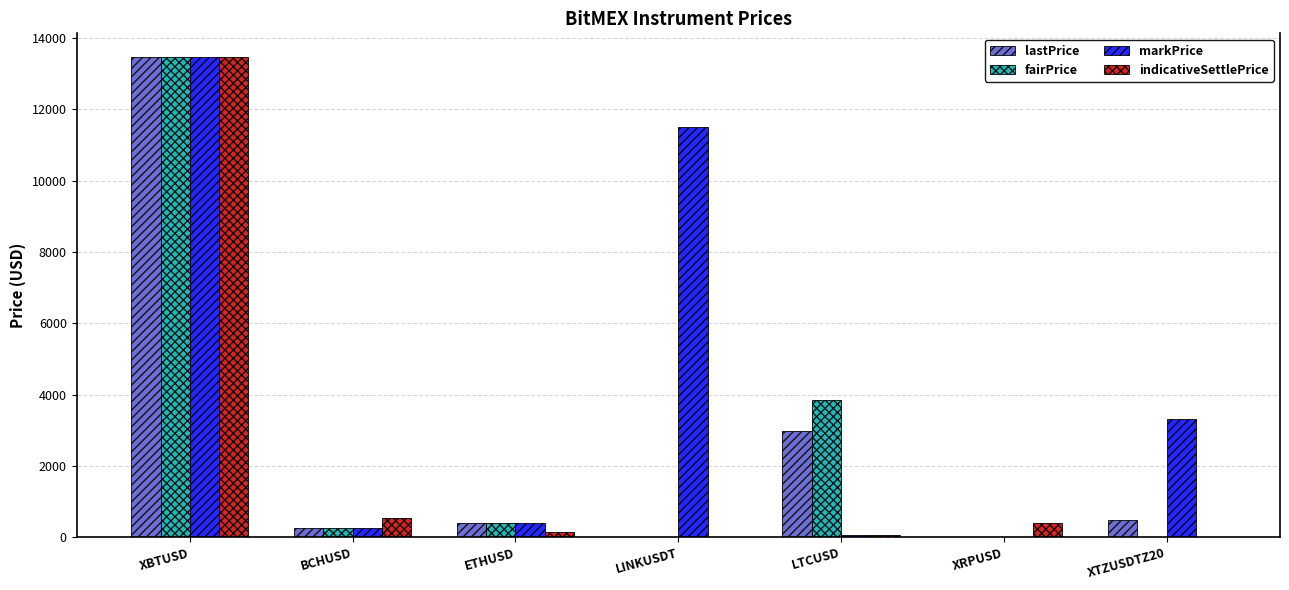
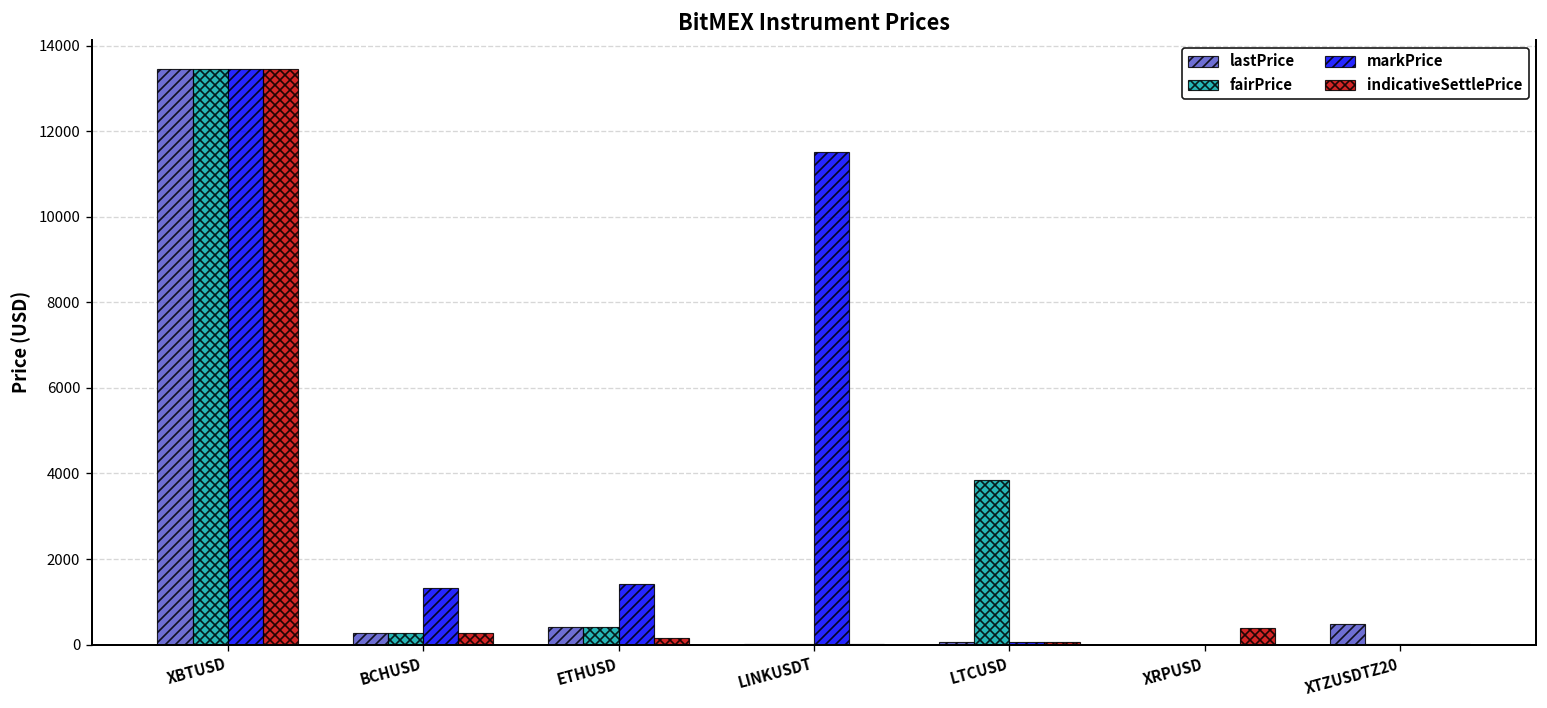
markPrice, BCHUSD: 300 -> 1300
indicativeSettlePrice, BCHUSD: 500 -> 300
markPrice, ETHUSD: 400 -> 1400
lastPrice, LTCUSD: 3000 -> 100
markPrice, XTZUSDTZ20: 3300 -> 0
